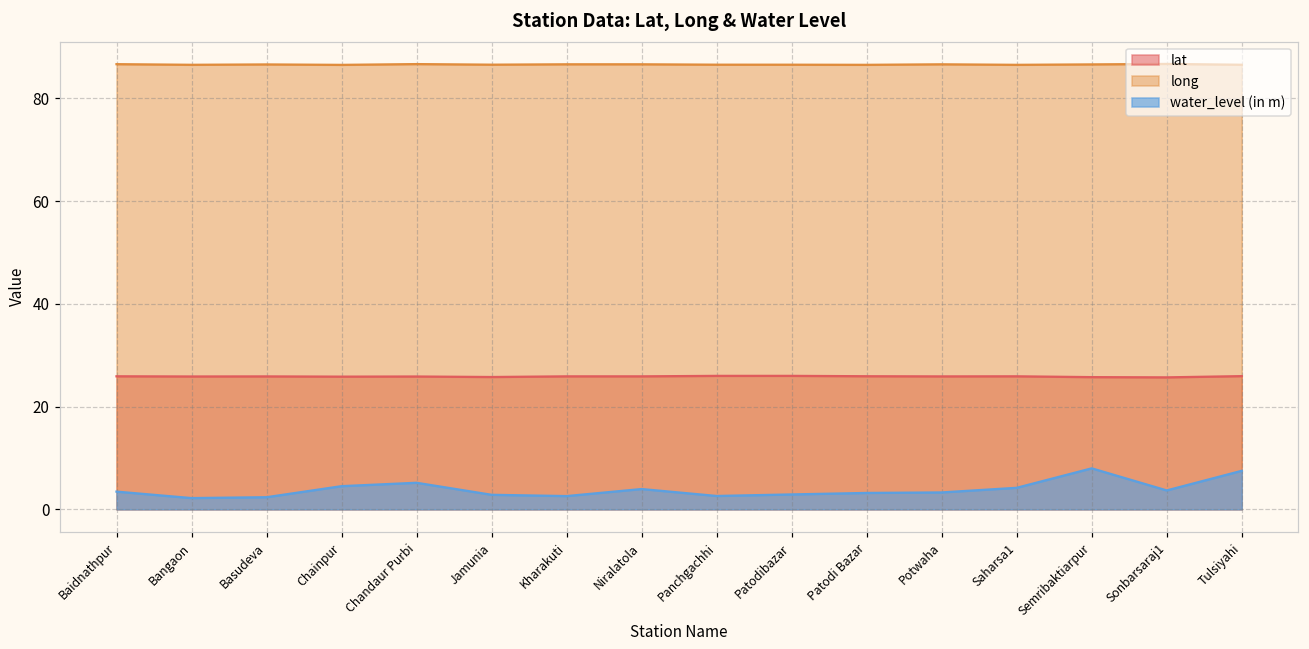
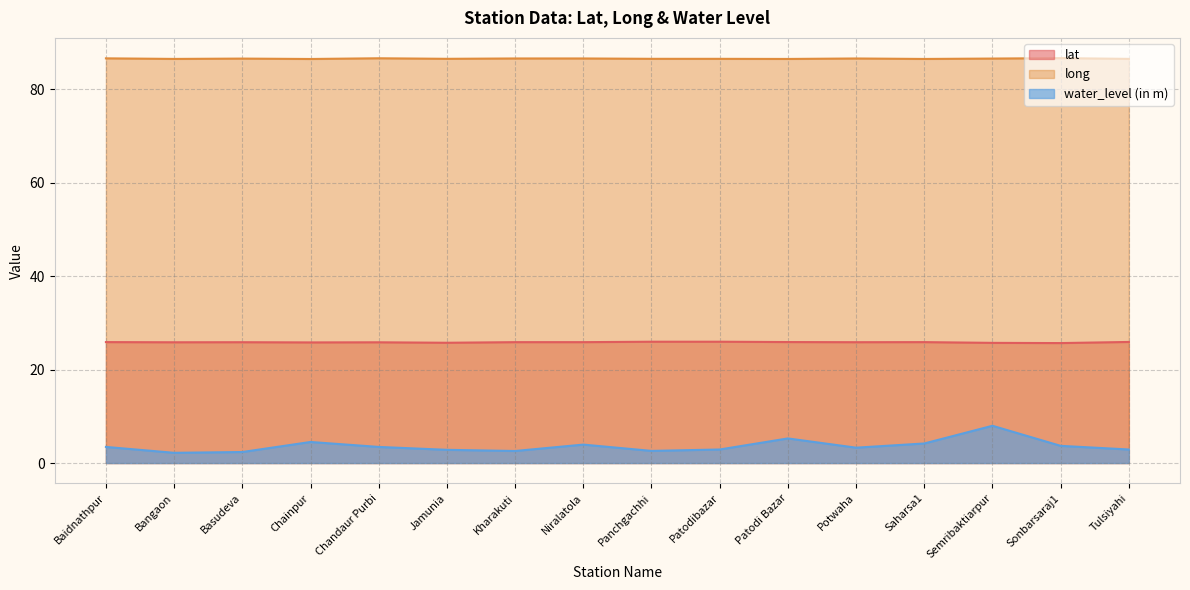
water_level (in m), Chandaur Purbi: 5 -> 3
water_level (in m), Patodi Bazar: 3 -> 5
water_level (in m), Tulsiyahi: 8 -> 3
